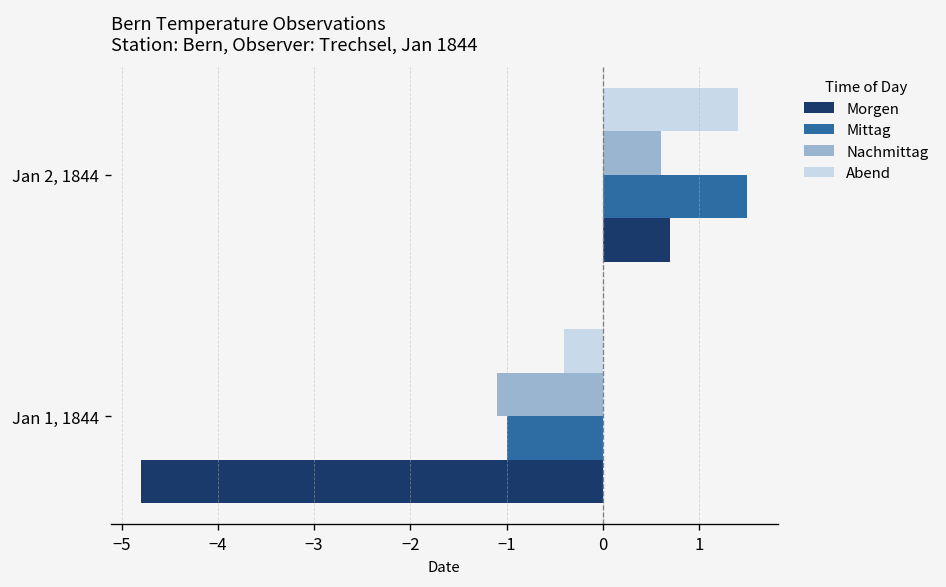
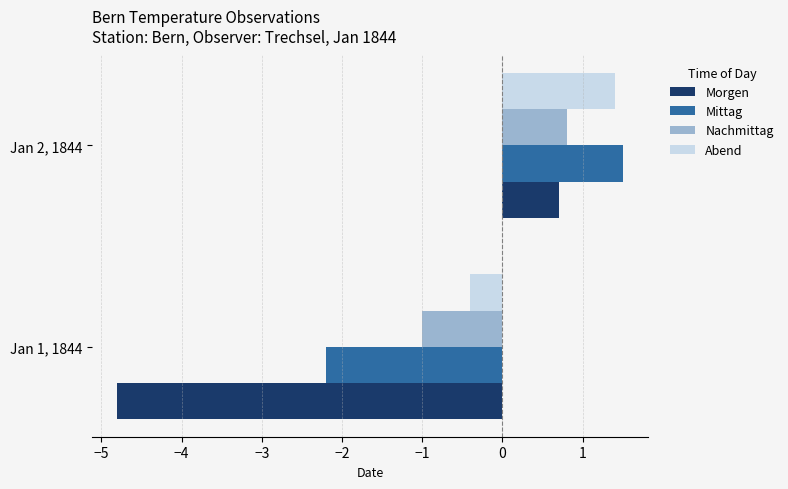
Nachmittag, Jan 2, 1844: 0.6 -> 0.8
Nachmittag, Jan 1, 1844: -1.1 -> -1.0
Mittag, Jan 1, 1844: -1.0 -> -2.2
